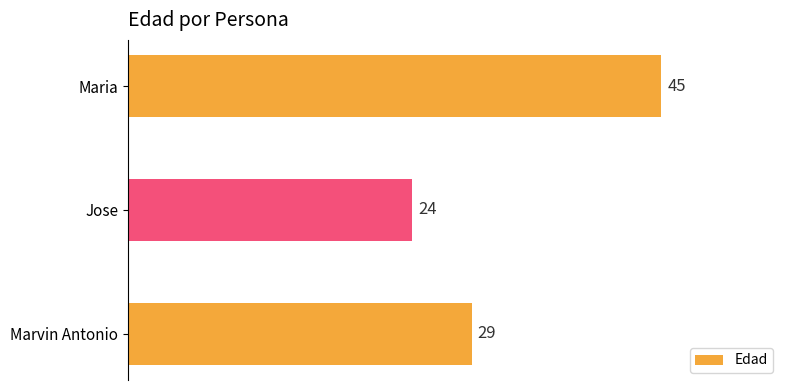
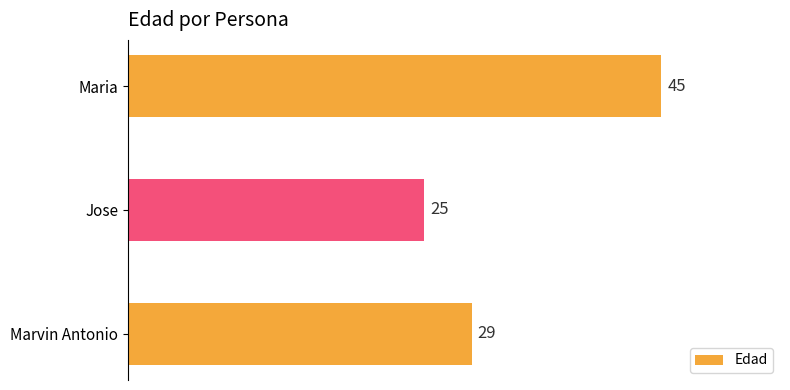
Jose: 24 -> 25
